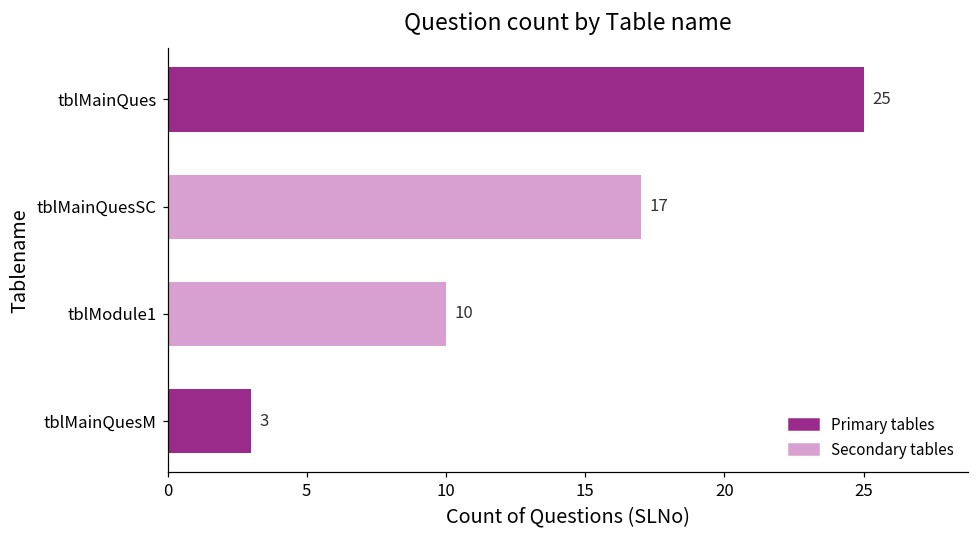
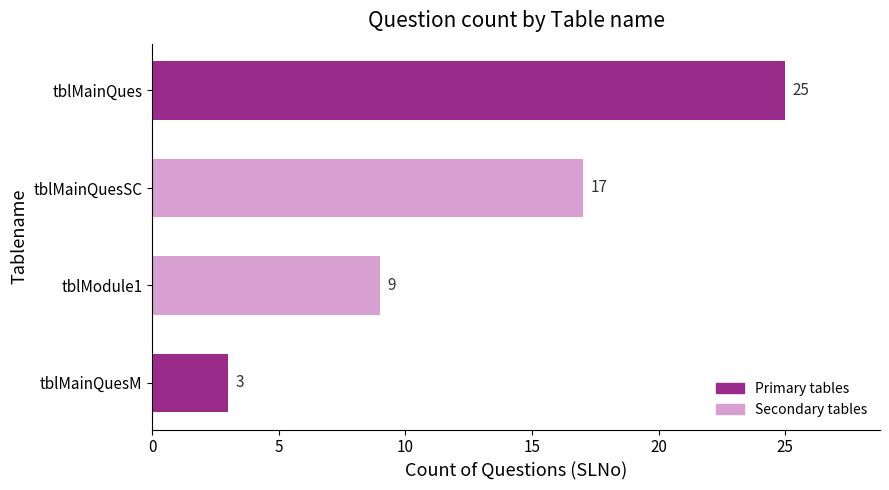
tblModule1: 10 -> 9
